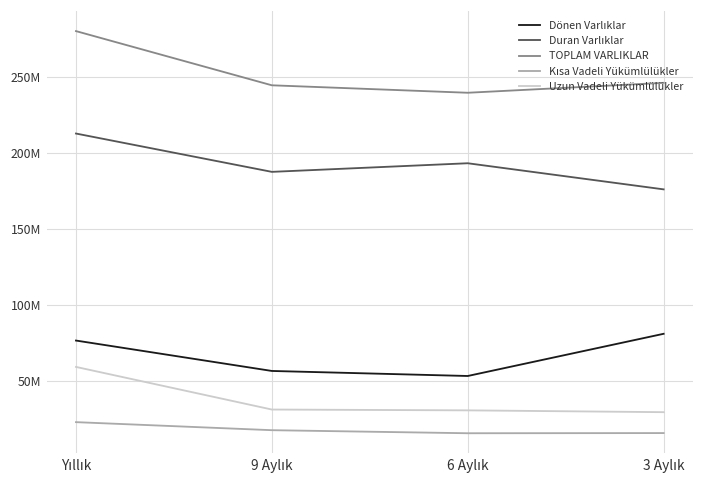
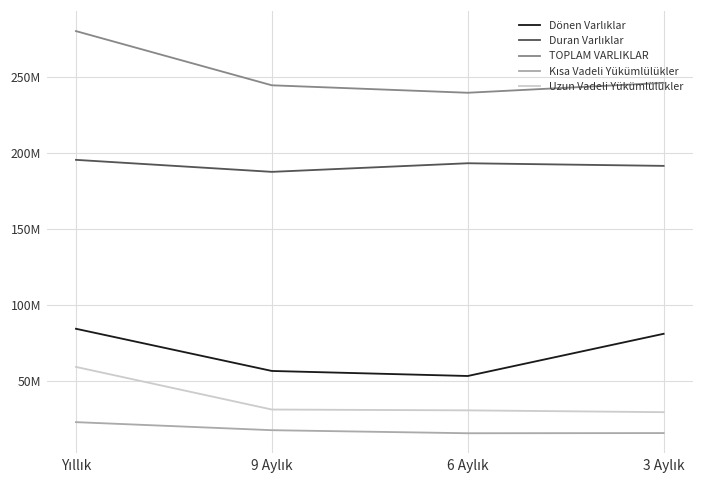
Dönen Varlıklar, Yıllık: 77000000 -> 85000000
Duran Varlıklar, Yıllık: 213000000 -> 195000000
Duran Varlıklar, 3 Aylık: 176000000 -> 191000000
